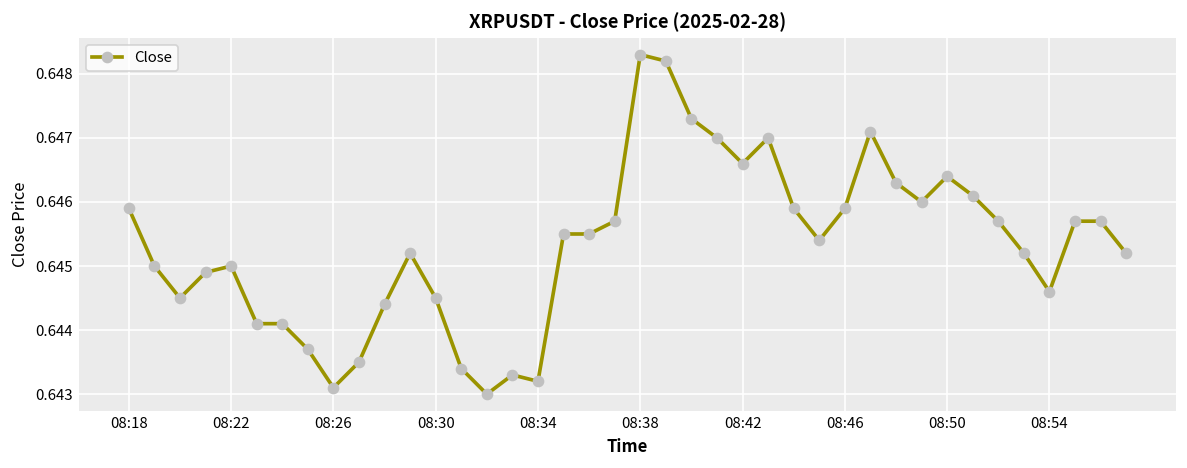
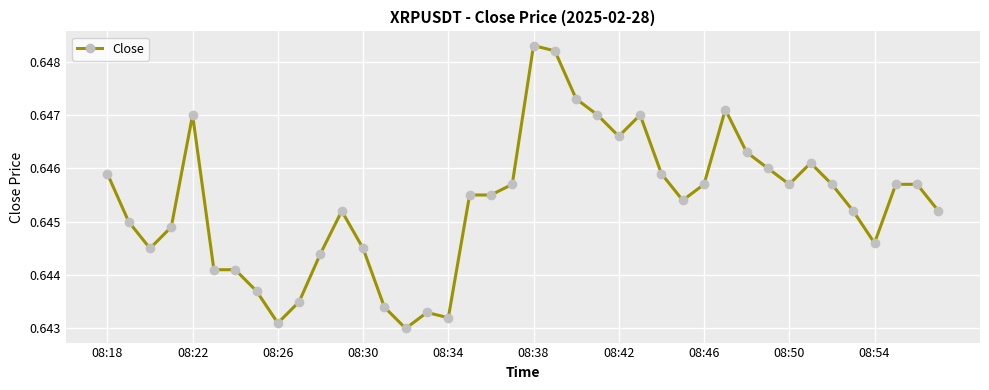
08:22: 0.645 -> 0.647
08:46: 0.6459 -> 0.6457
08:50: 0.6464 -> 0.6457
